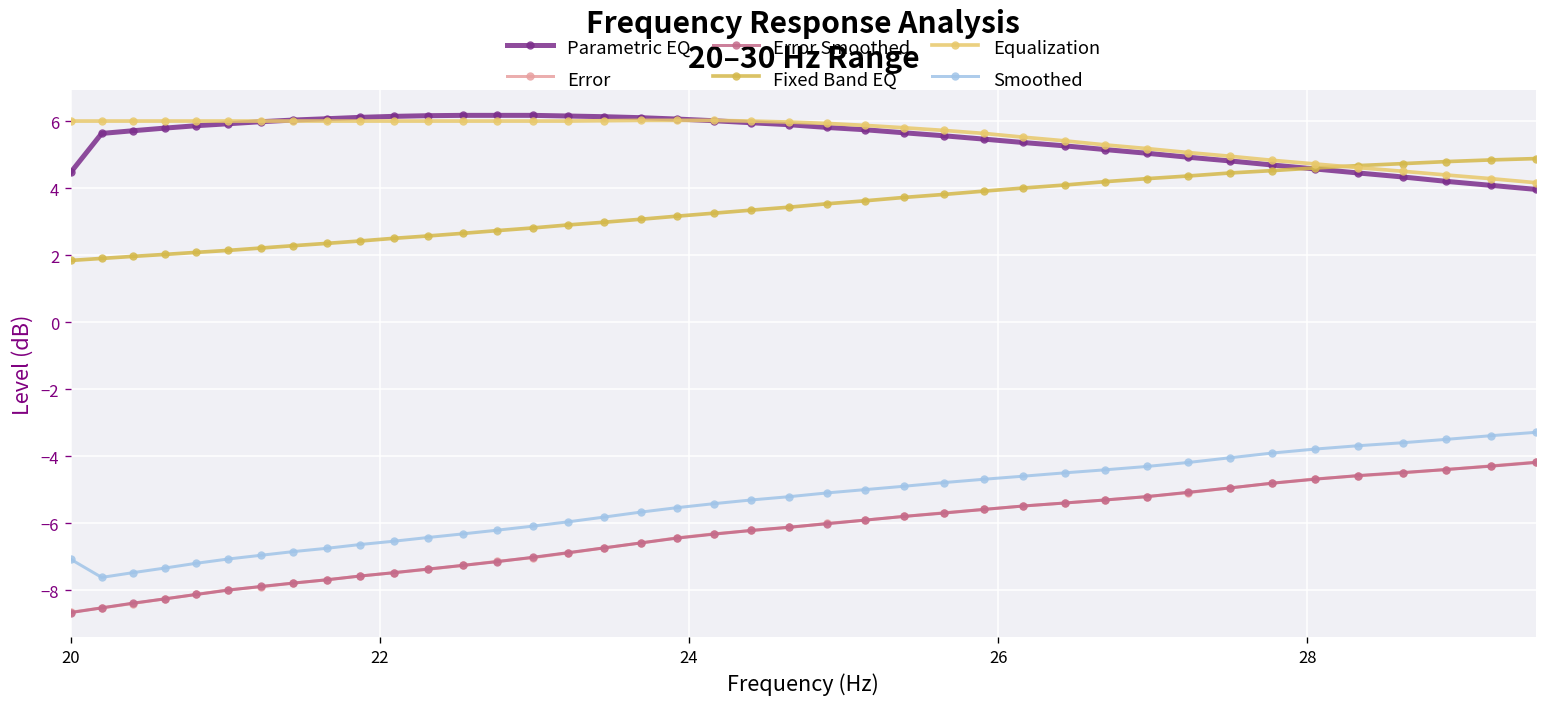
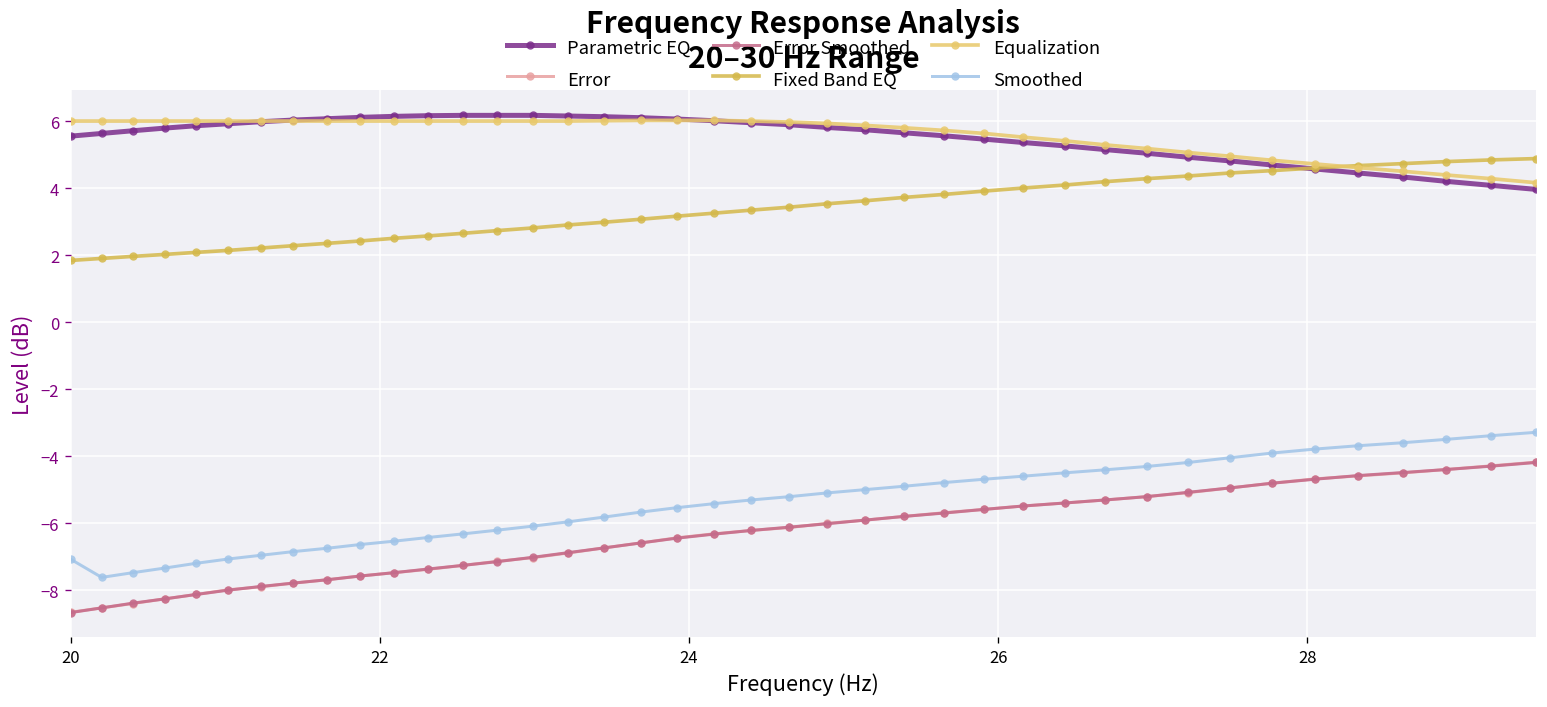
Parametric EQ, 20: 4.5 -> 5.6
